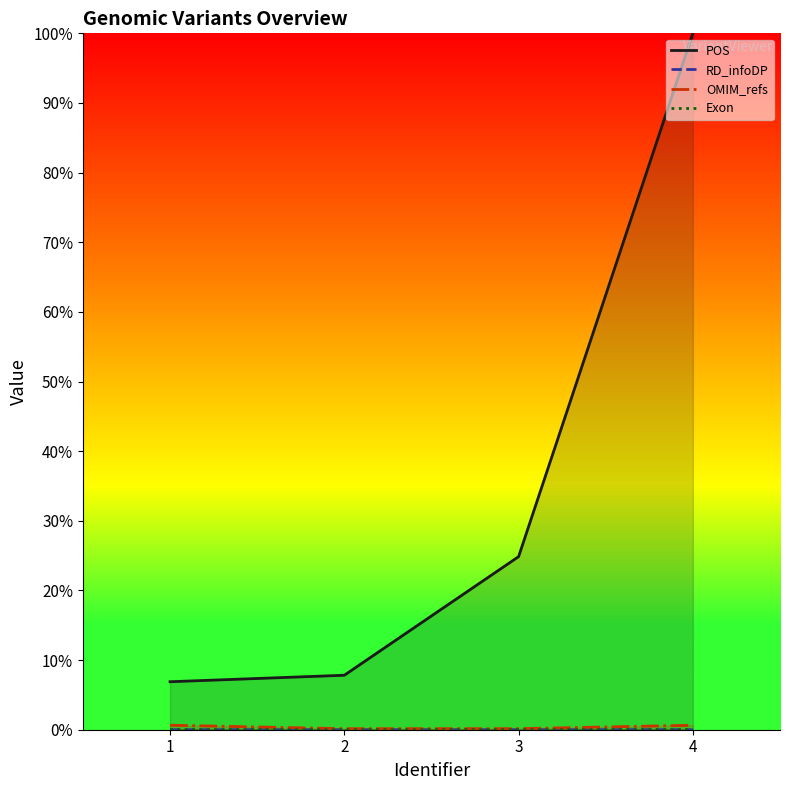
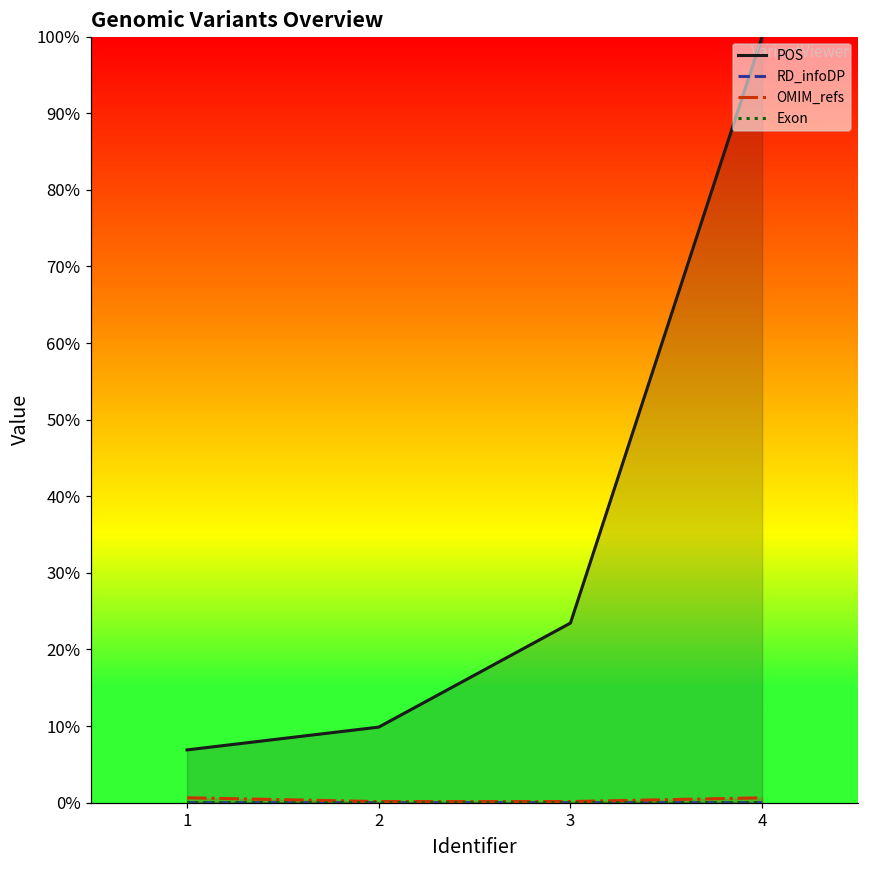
POS, 2: 8% -> 10%
POS, 3: 25% -> 23%
